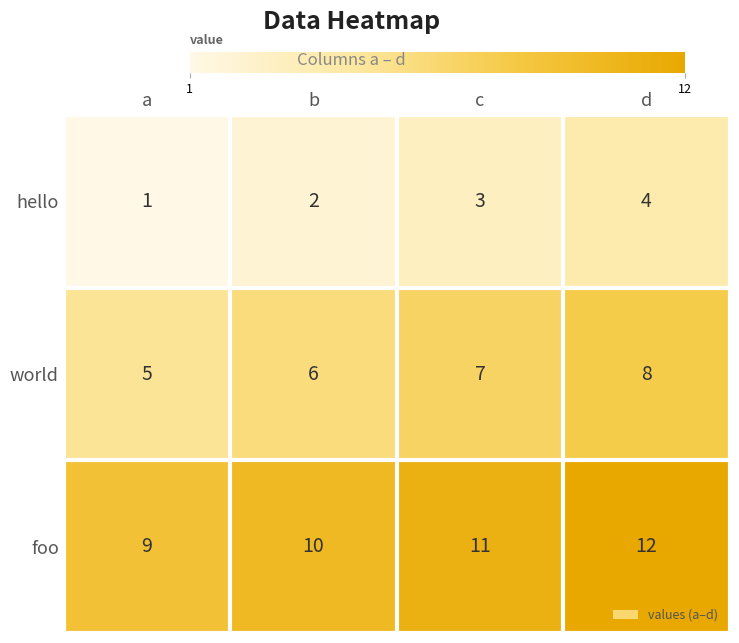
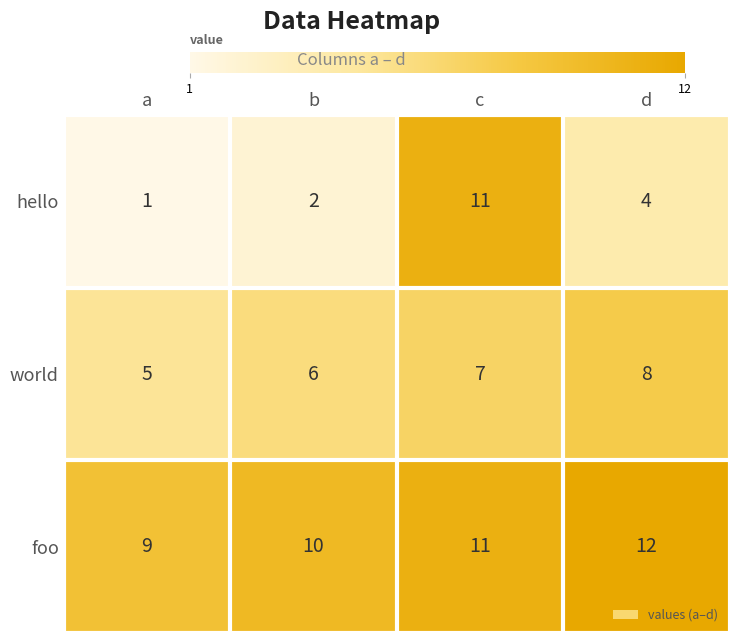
hello, c: 3 -> 11
